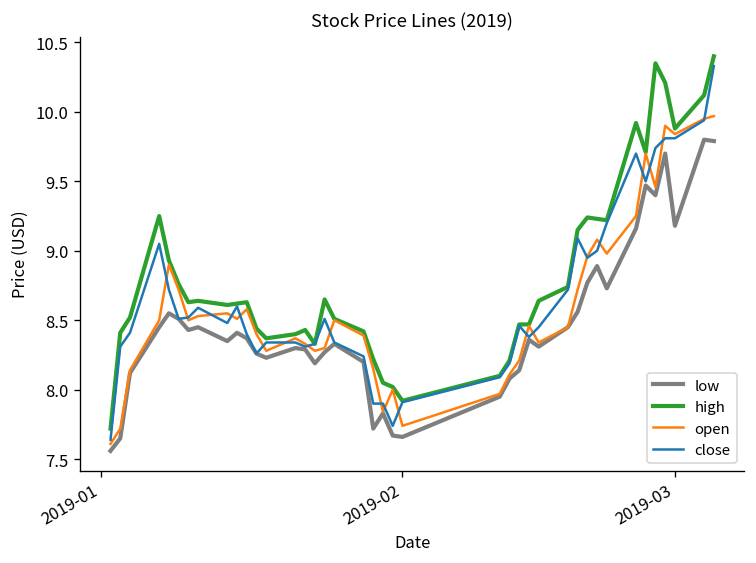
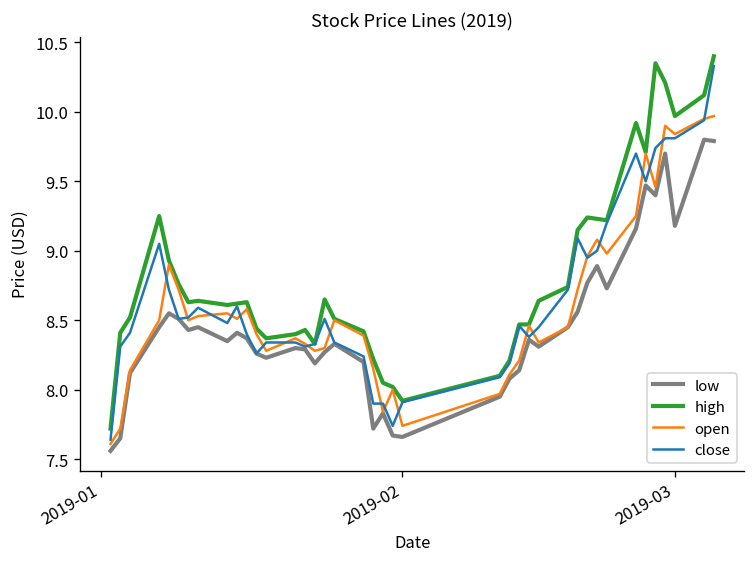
high, 2019-03: 9.88 -> 9.97
